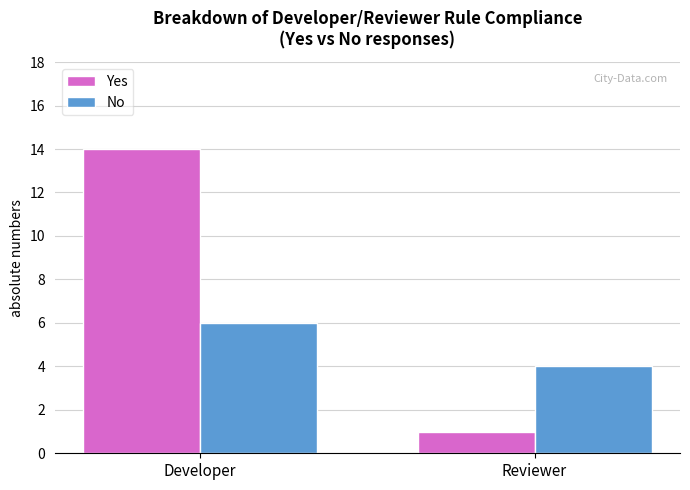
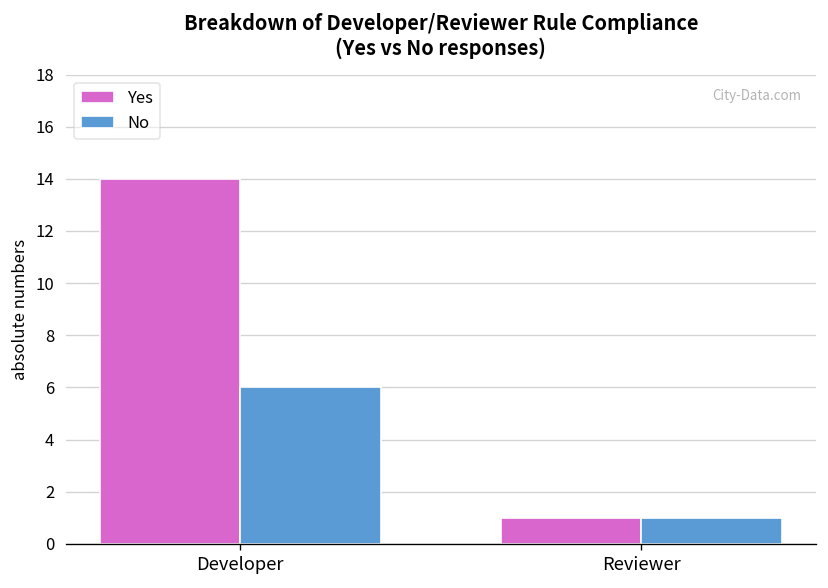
No, Reviewer: 4 -> 1
